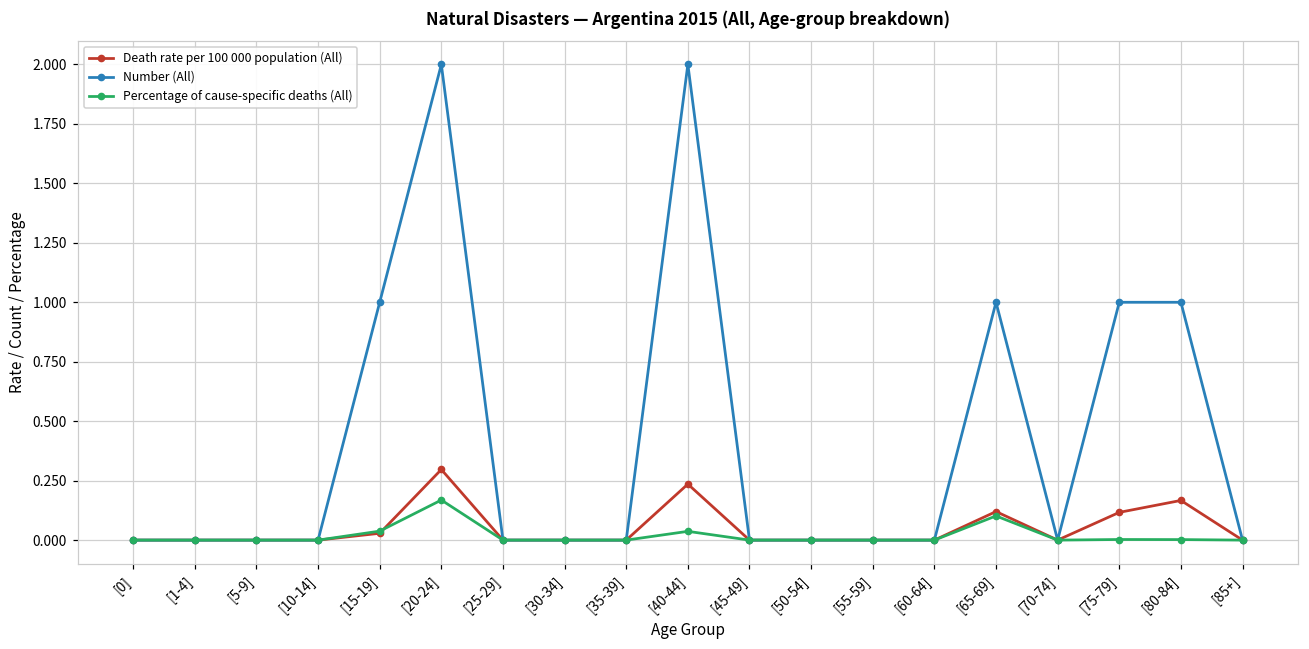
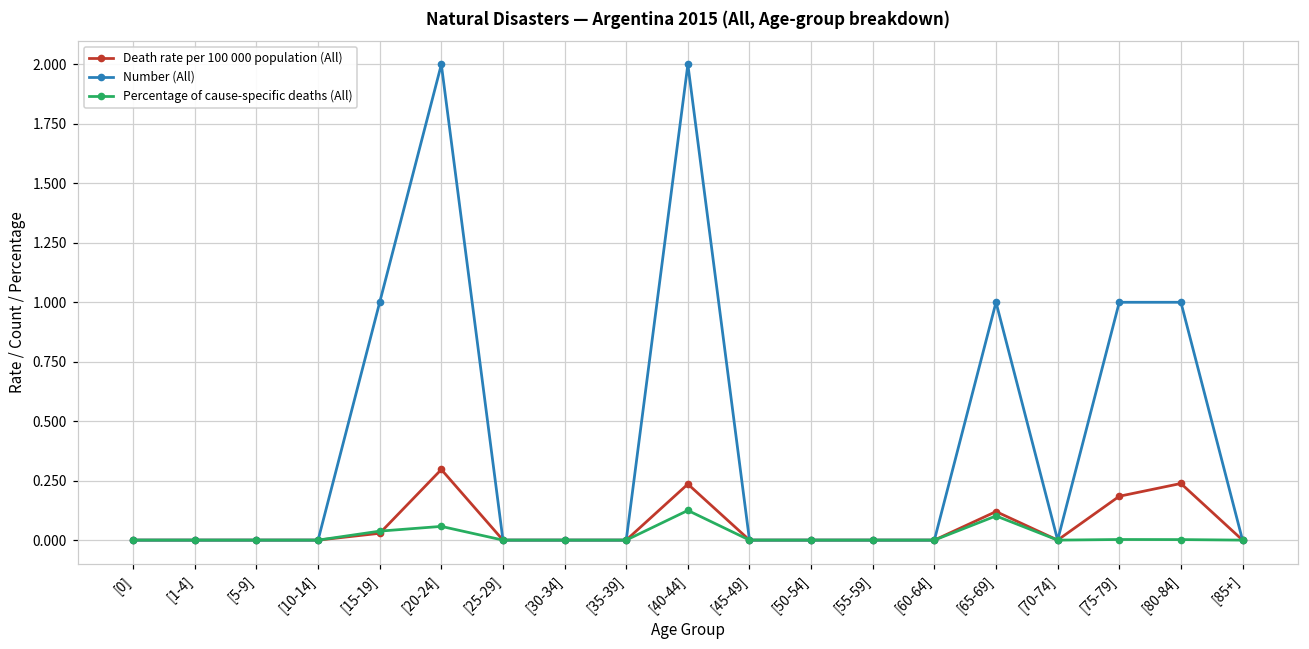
Percentage of cause-specific deaths (All), [20-24]: 0.17 -> 0.06
Percentage of cause-specific deaths (All), [40-44]: 0.04 -> 0.12
Death rate per 100 000 population (All), [75-79]: 0.12 -> 0.18
Death rate per 100 000 population (All), [80-84]: 0.17 -> 0.24
